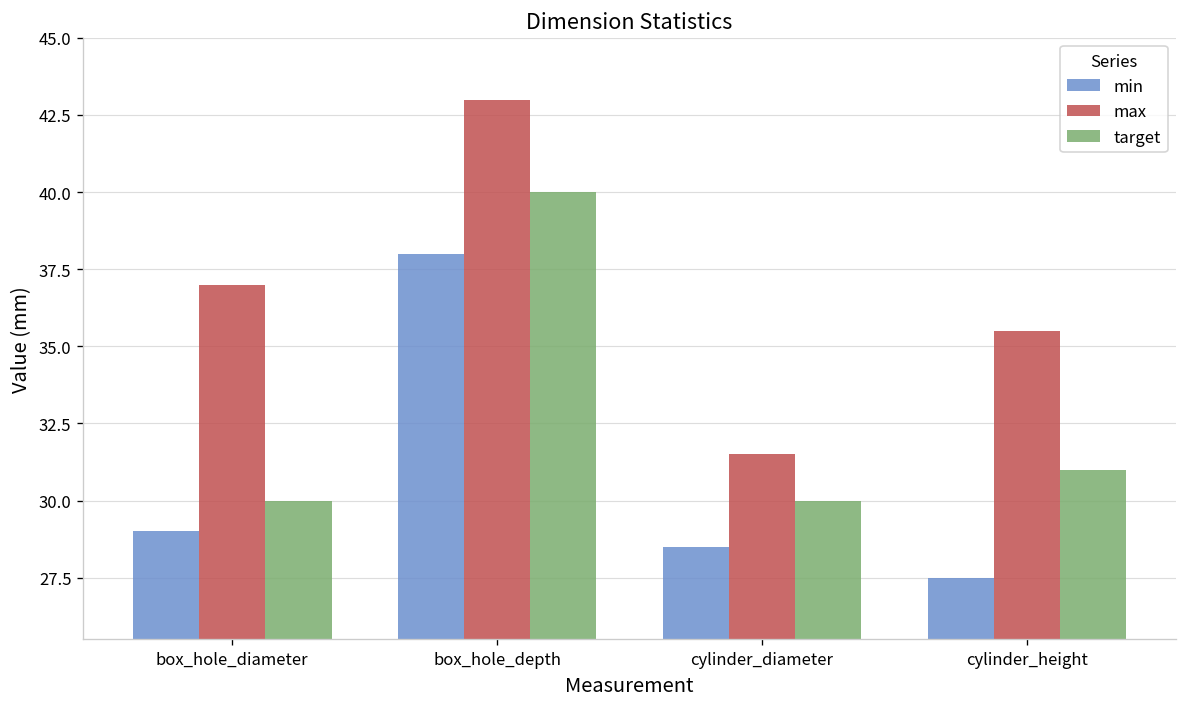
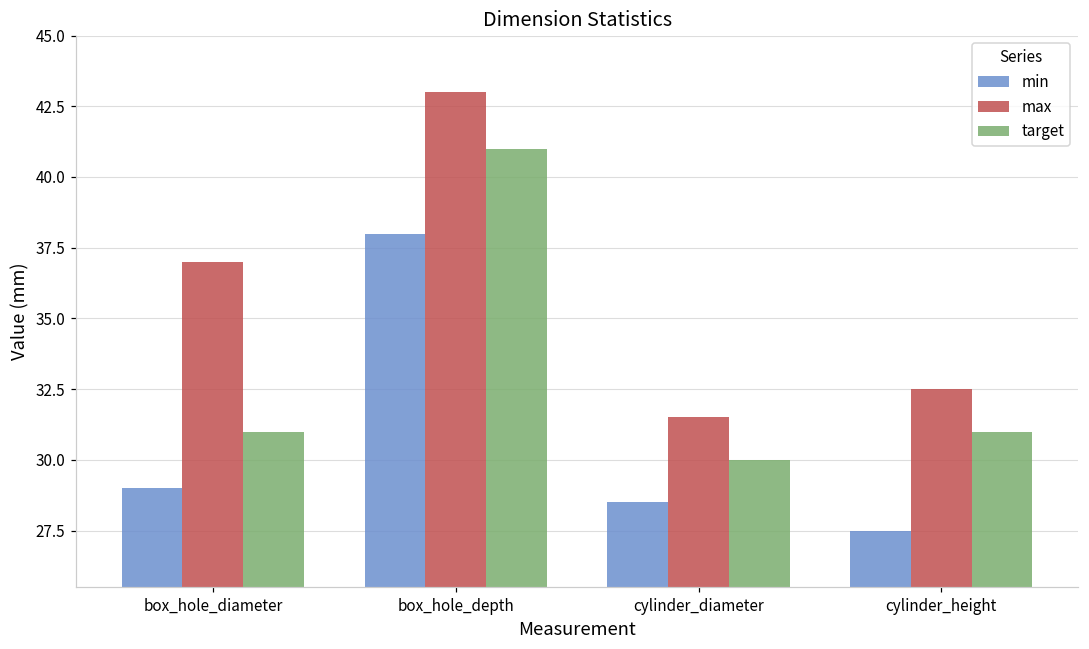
target, box_hole_diameter: 30 -> 31
target, box_hole_depth: 40 -> 41
max, cylinder_height: 35.5 -> 32.5
